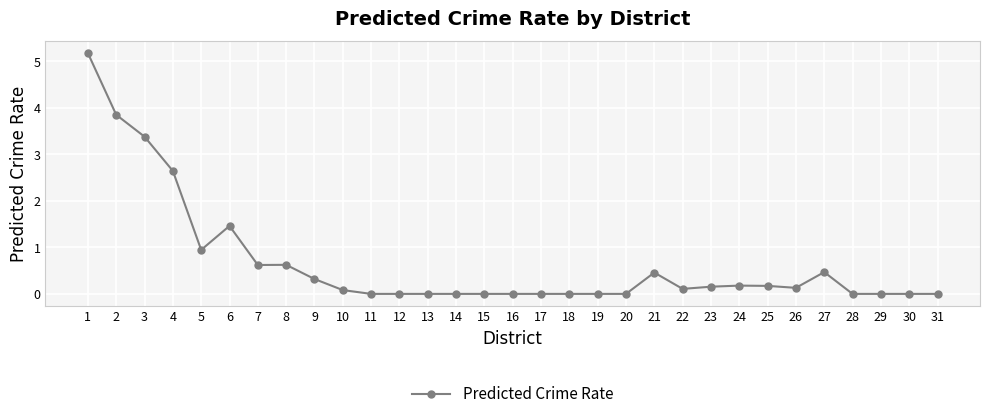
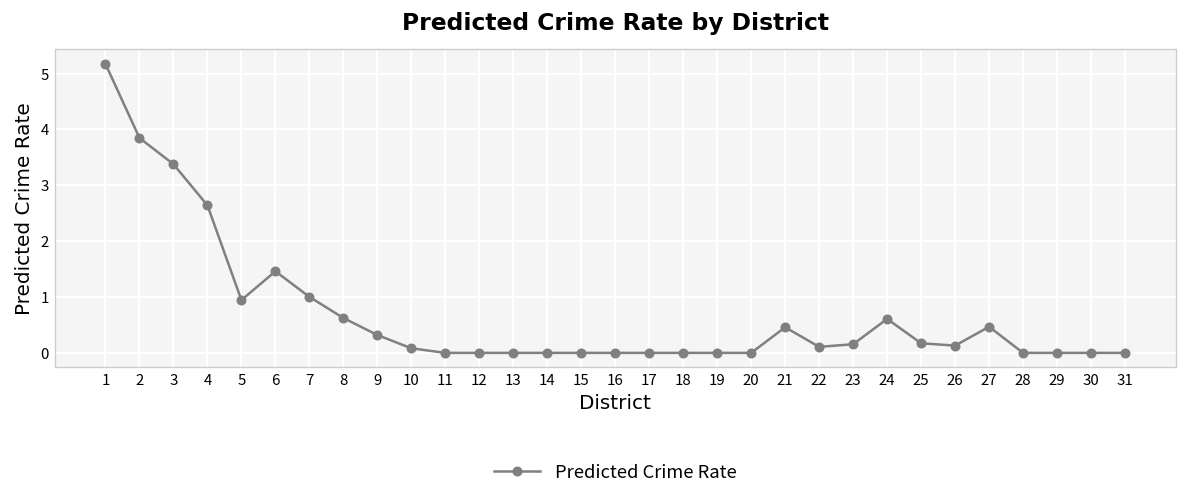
7: 0.6 -> 1.0
24: 0.2 -> 0.6
